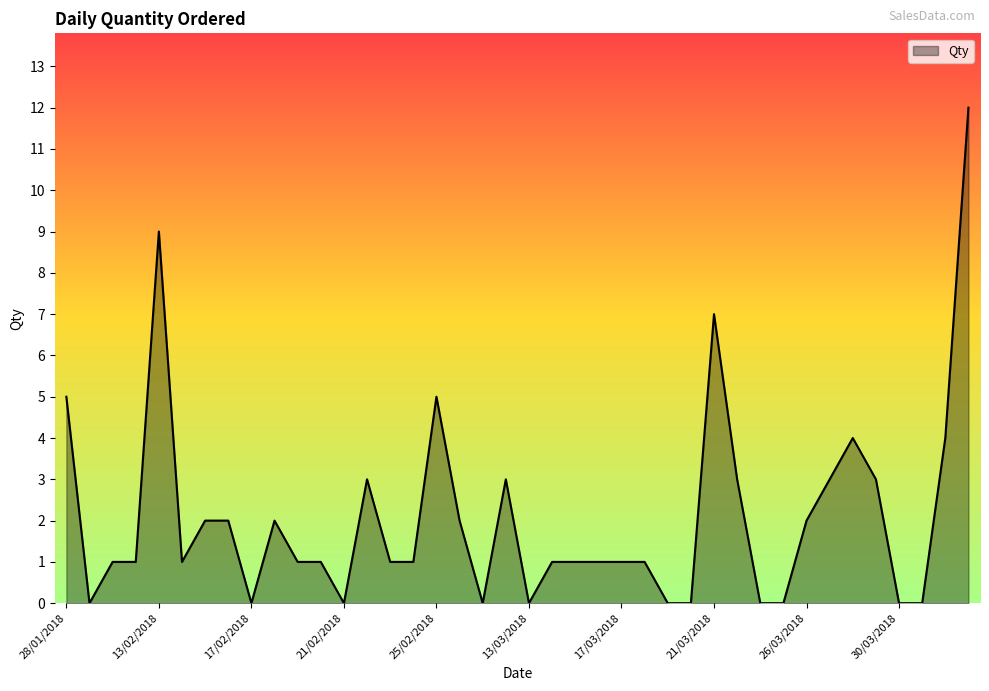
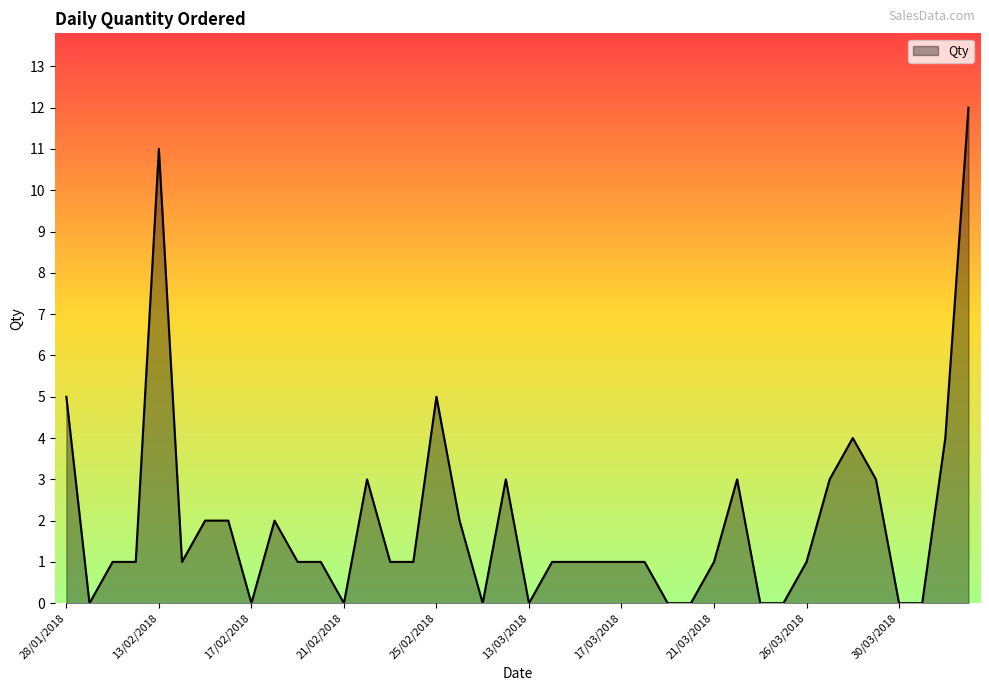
13/02/2018: 9 -> 11
21/03/2018: 7 -> 1
26/03/2018: 2 -> 1
